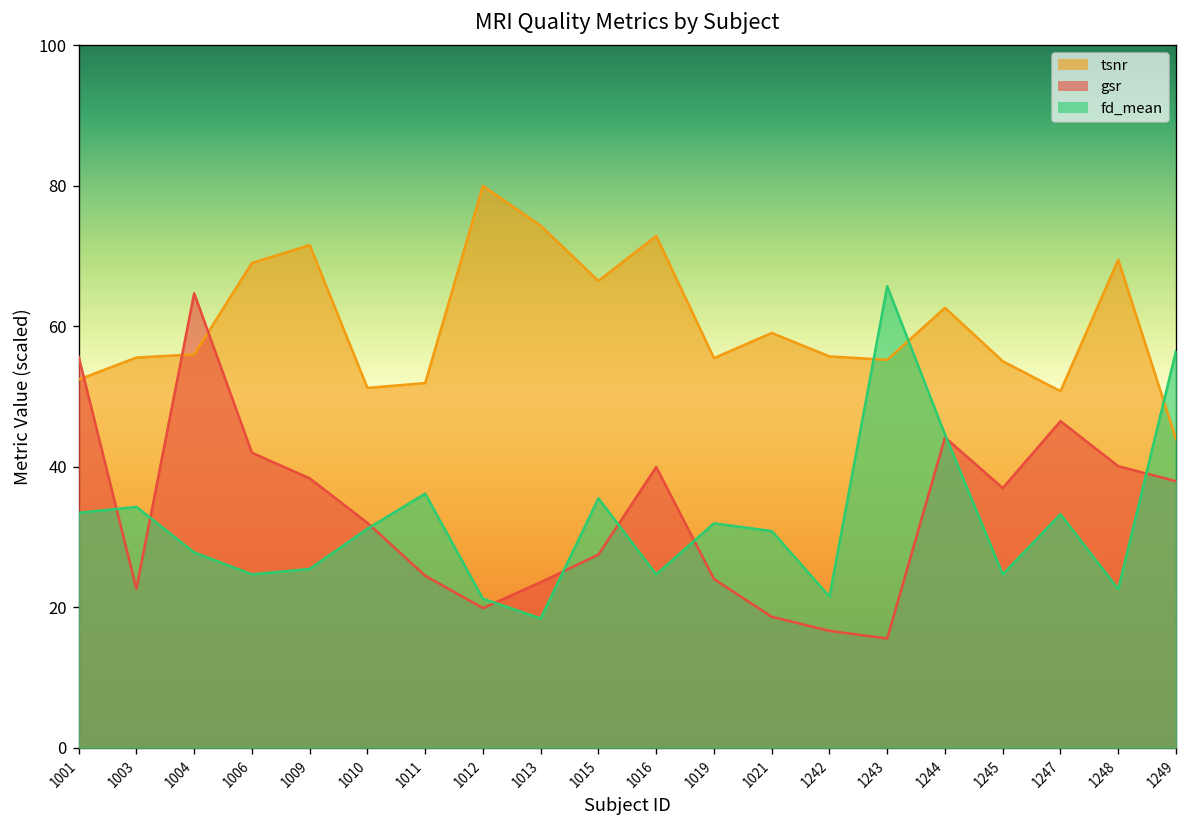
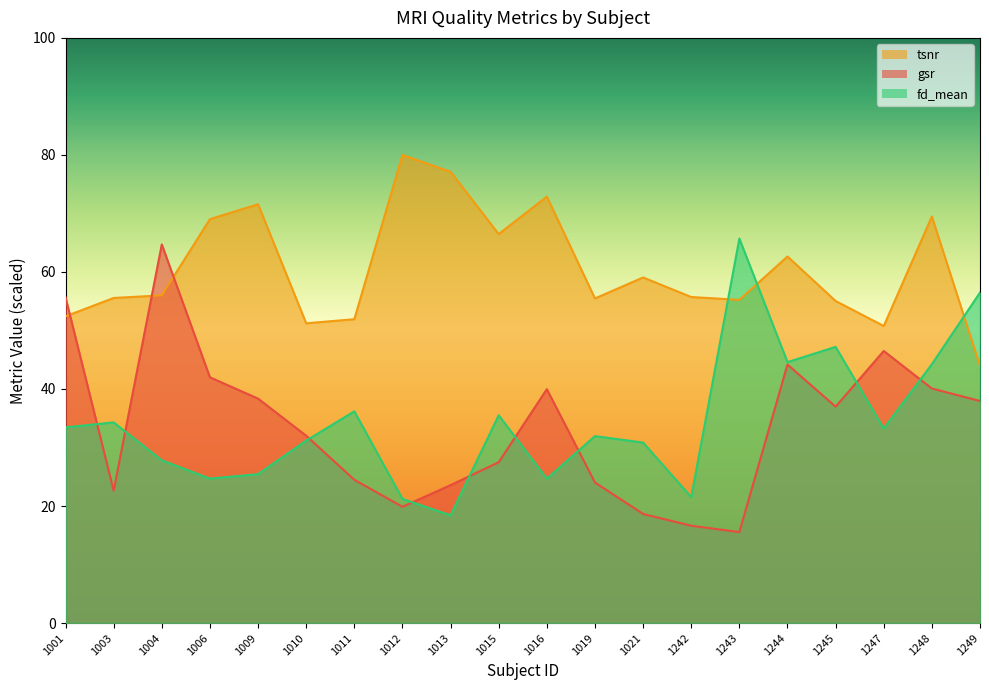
tsnr, 1013: 74 -> 77
fd_mean, 1245: 25 -> 47
fd_mean, 1248: 23 -> 44
